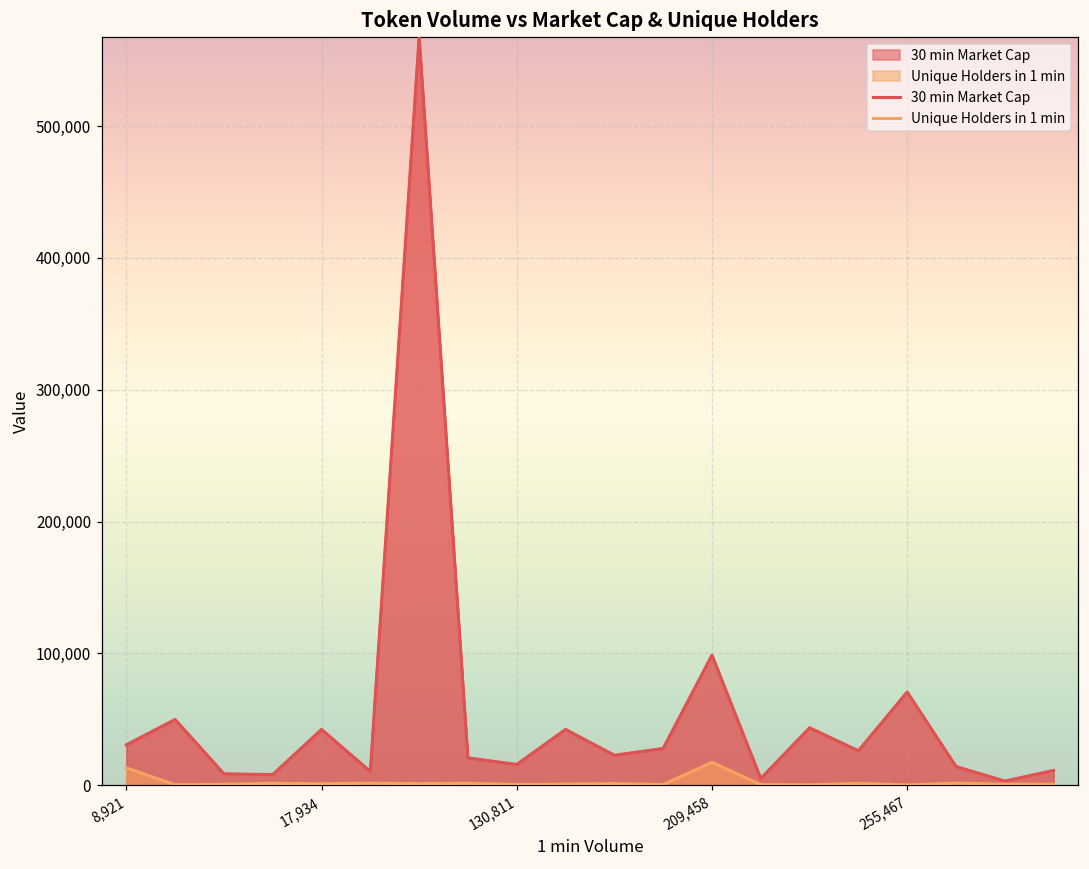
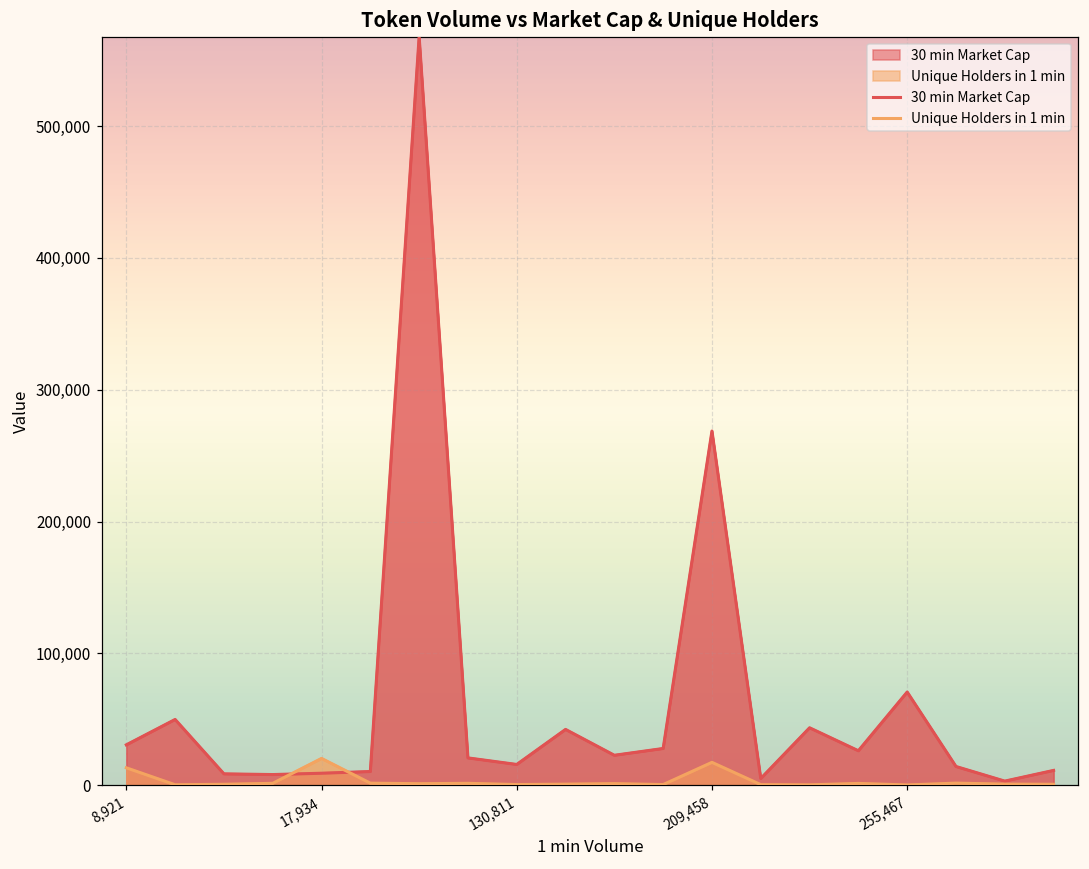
30 min Market Cap, 17,934: 42,000 -> 9,000
Unique Holders in 1 min, 17,934: 1,000 -> 20,000
30 min Market Cap, 209,458: 99,000 -> 269,000
